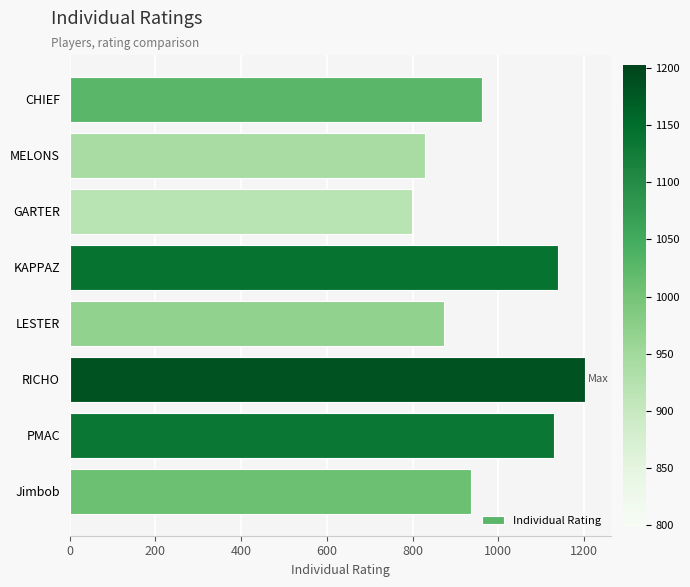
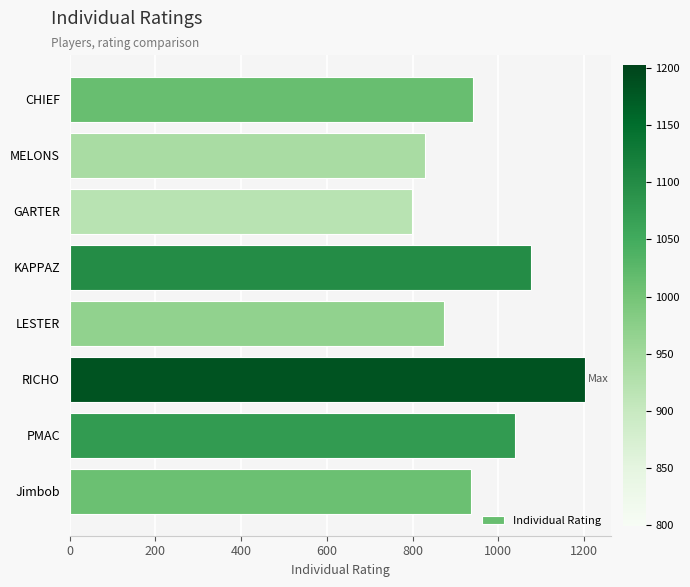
CHIEF: 960 -> 940
KAPPAZ: 1140 -> 1080
PMAC: 1130 -> 1040
